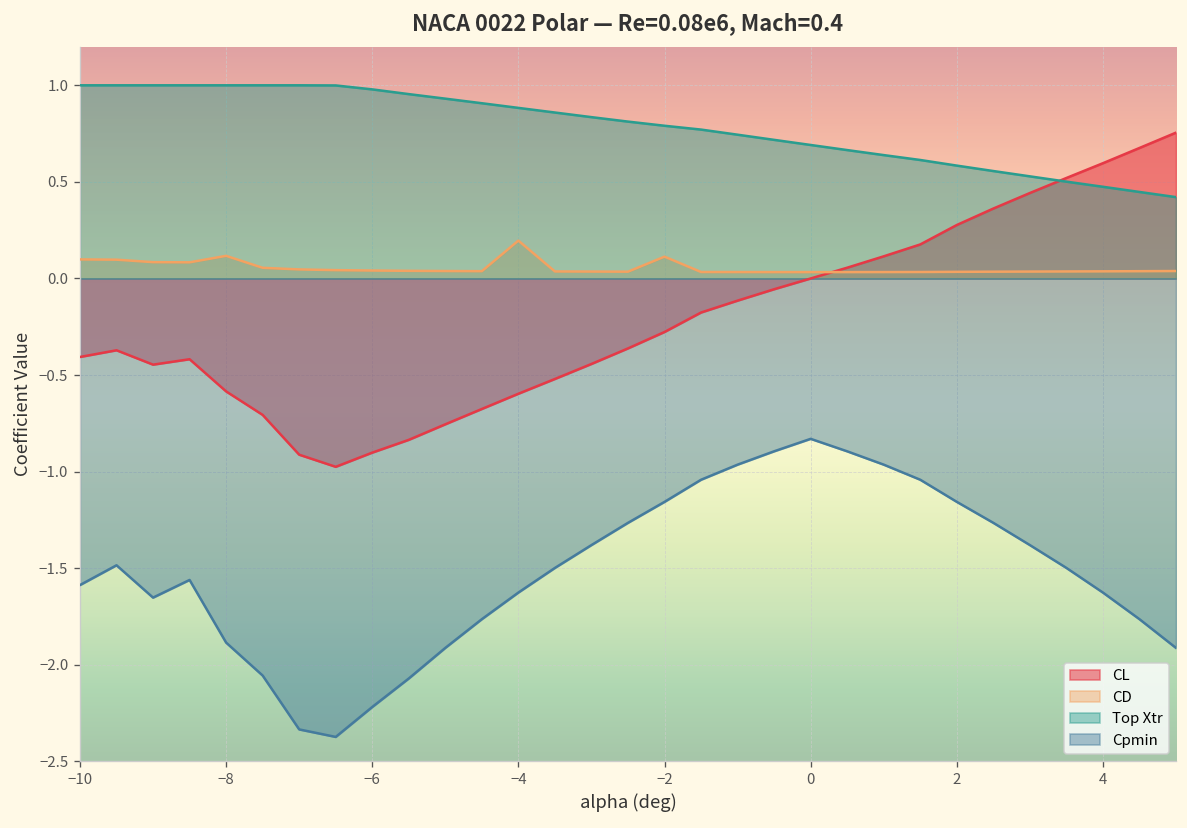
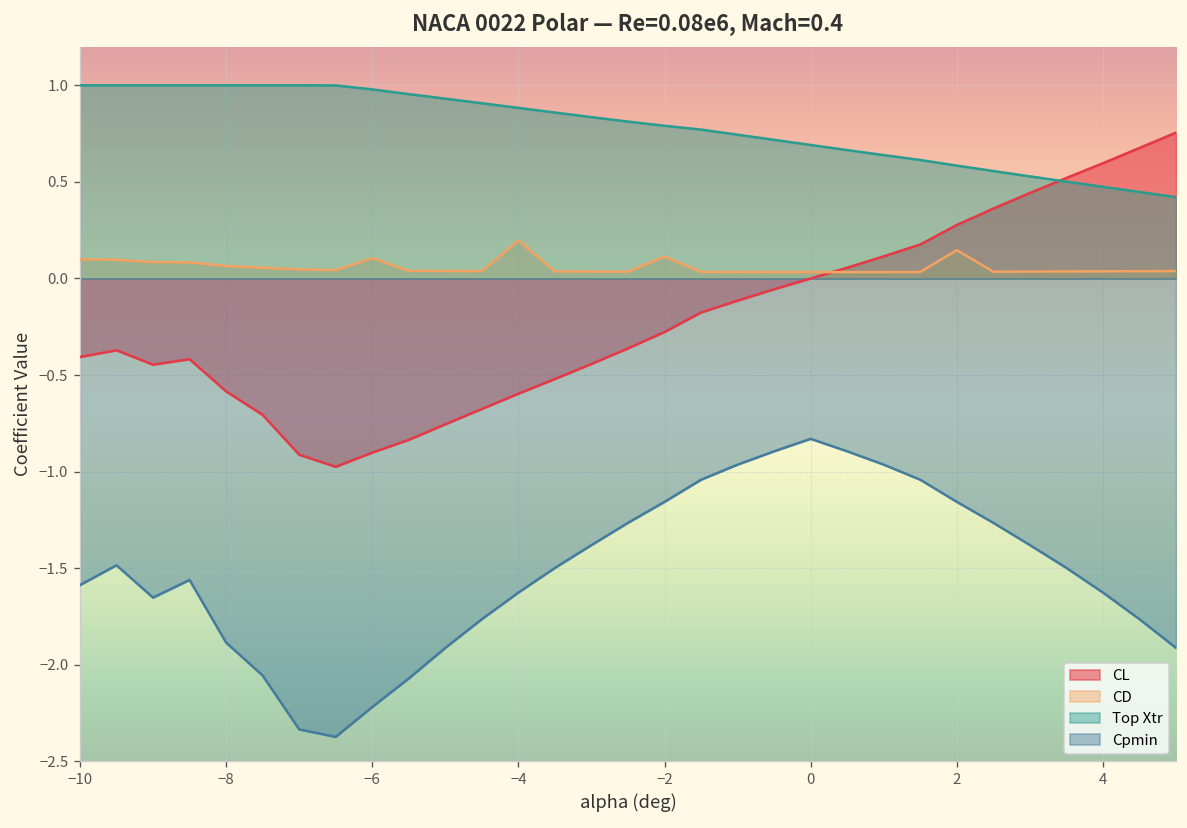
CD, −8: 0.12 -> 0.06
CD, −6: 0.04 -> 0.10
CD, 2: 0.03 -> 0.15
